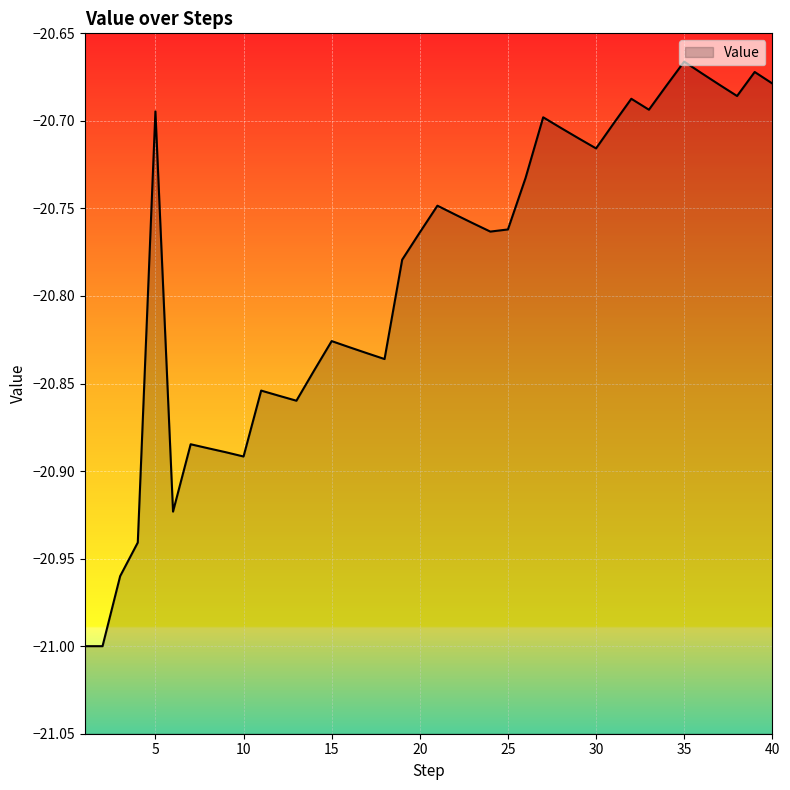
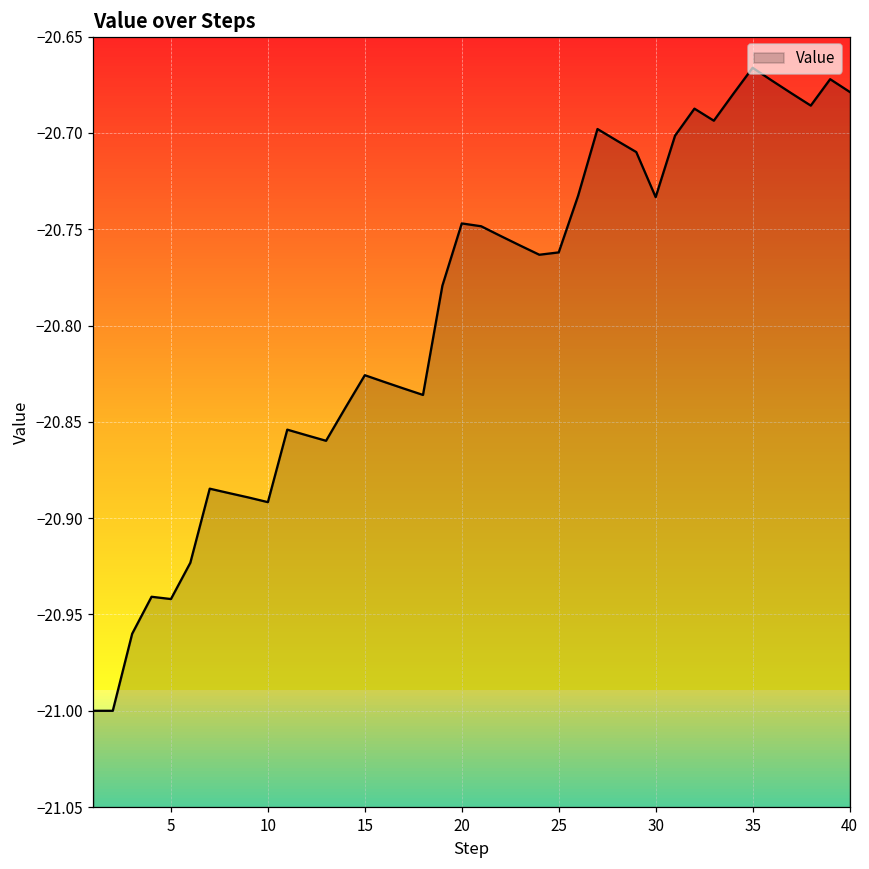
5: -20.695 -> -20.942
20: -20.764 -> -20.747
30: -20.716 -> -20.733
